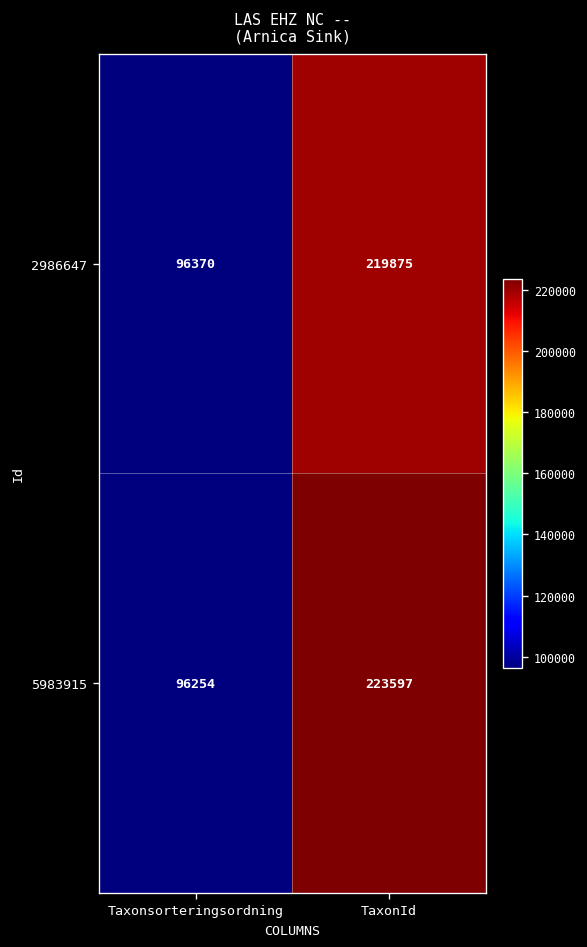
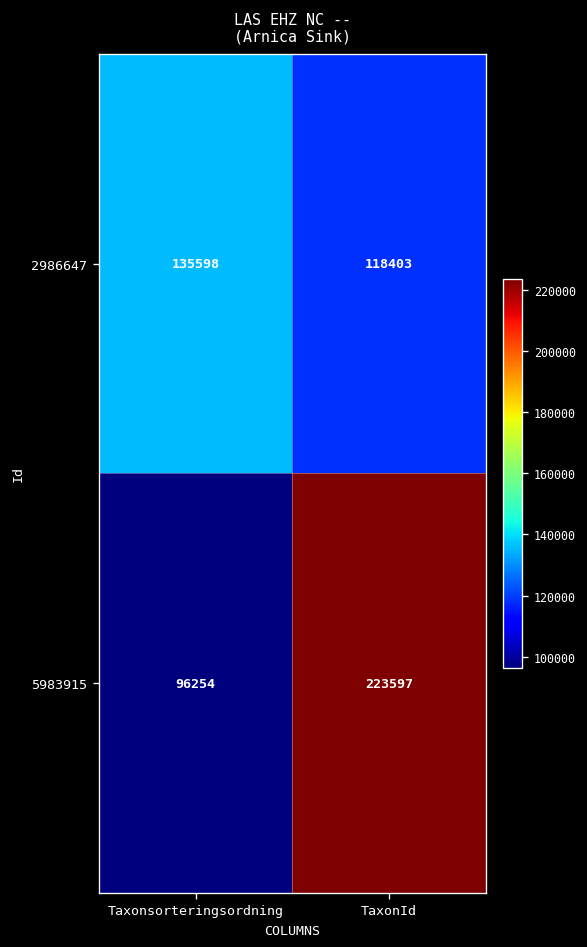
2986647, Taxonsorteringsordning: 96370 -> 135598
2986647, TaxonId: 219875 -> 118403
